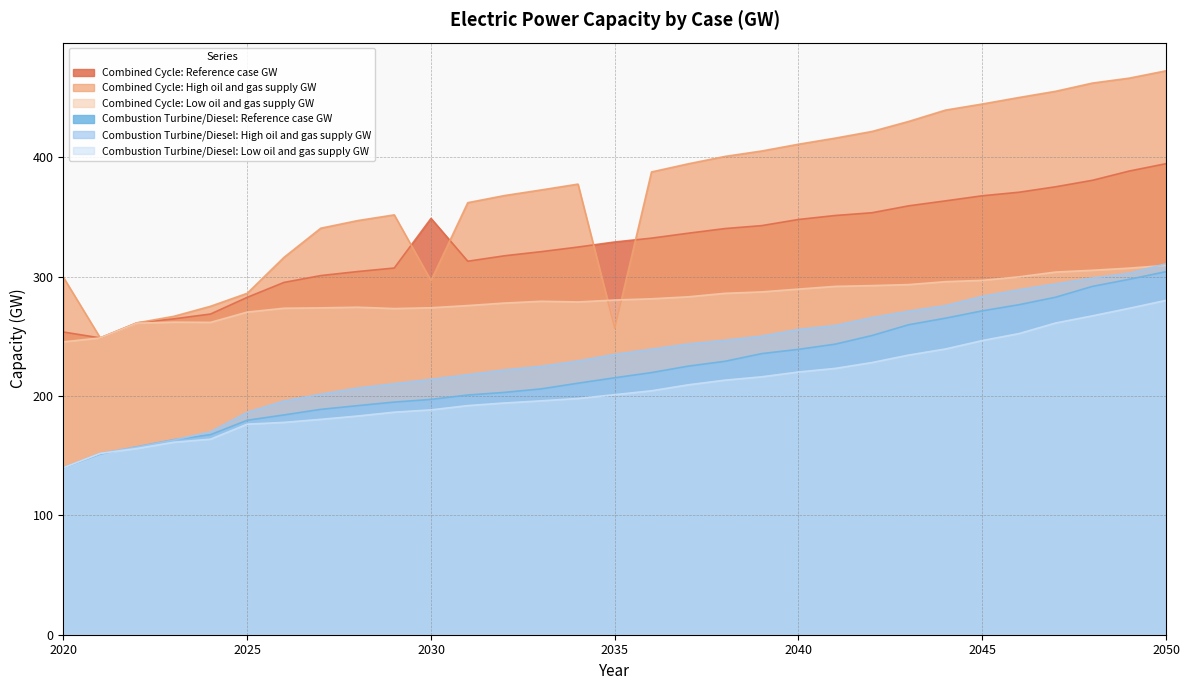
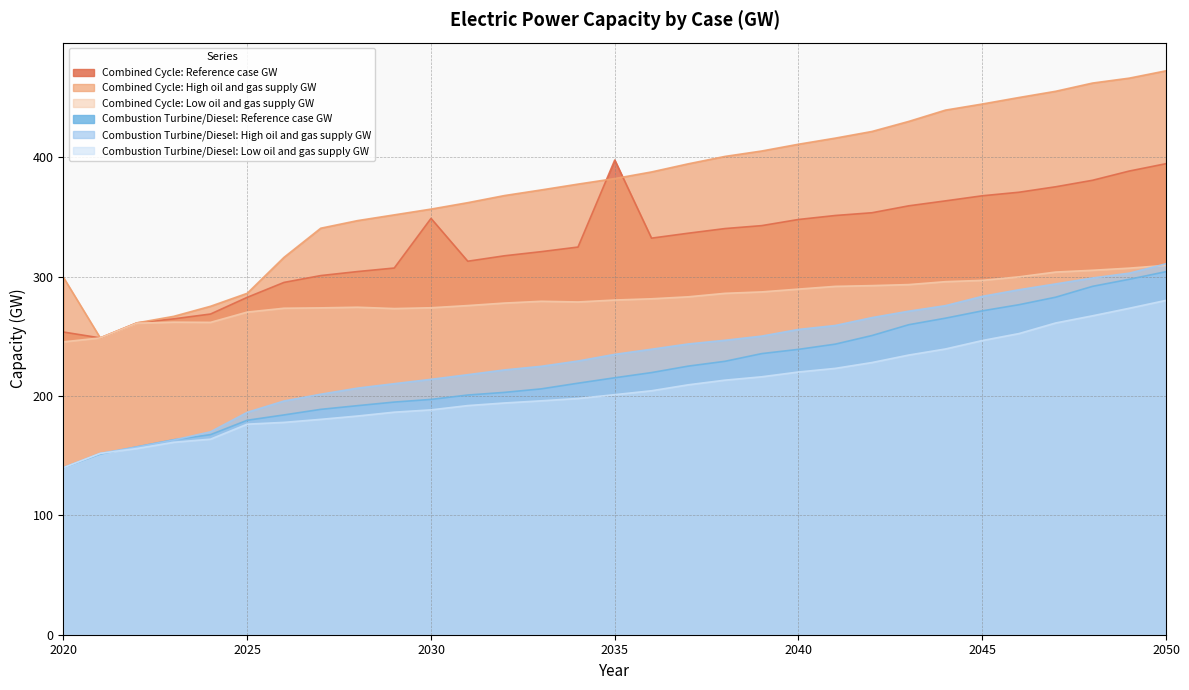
Combined Cycle: High oil and gas supply GW, 2030: 297 -> 357
Combined Cycle: Reference case GW, 2035: 329 -> 398
Combined Cycle: High oil and gas supply GW, 2035: 257 -> 382
